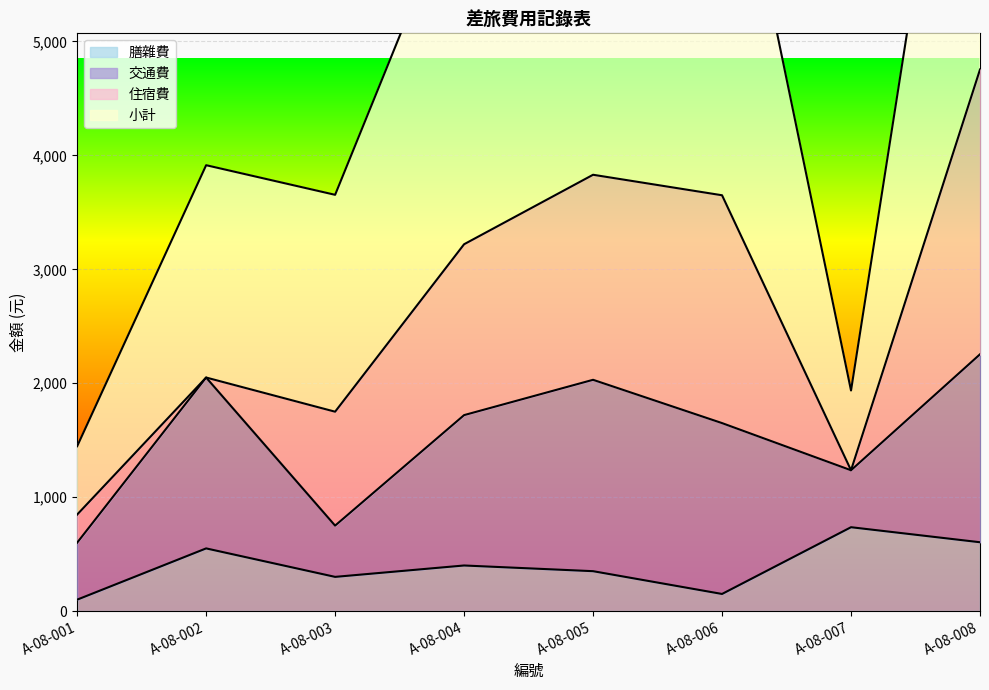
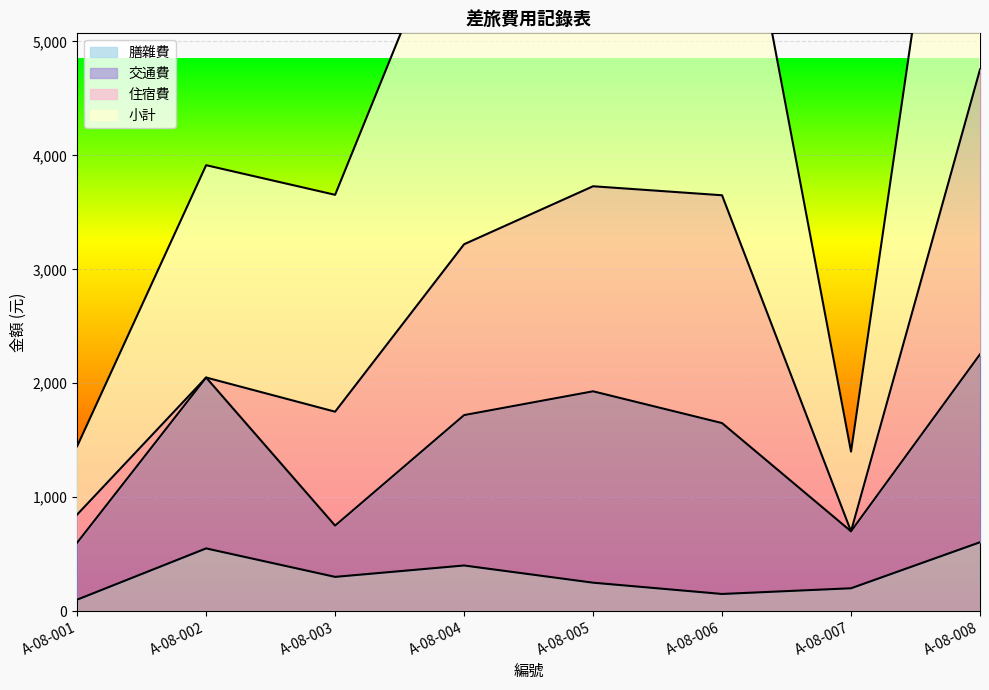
膳雜費, A-08-005: 350 -> 250
膳雜費, A-08-007: 740 -> 200
